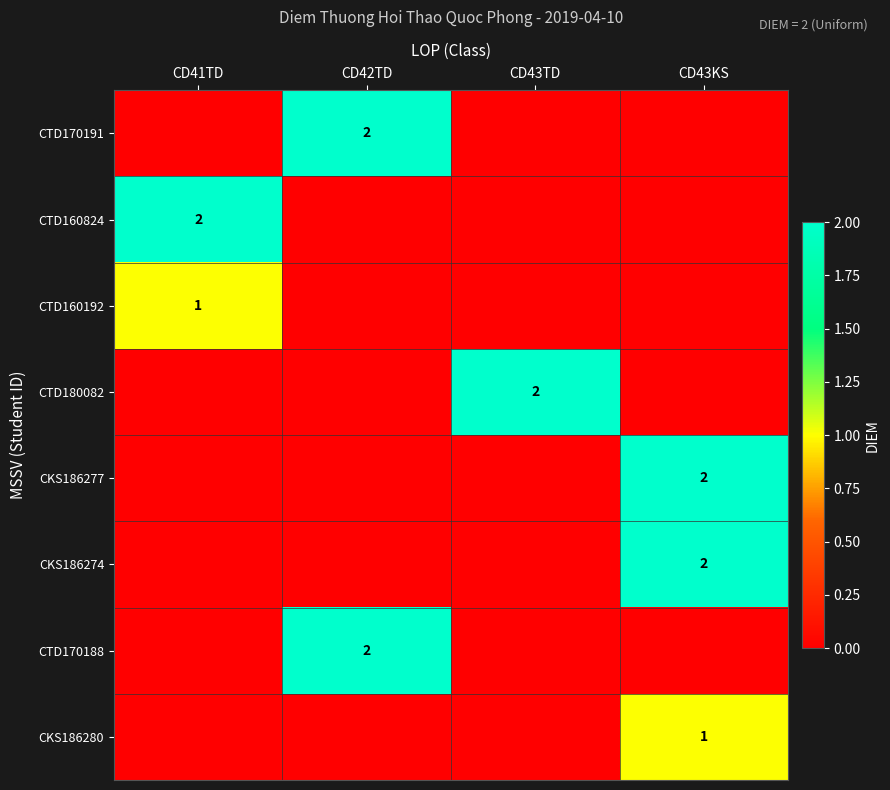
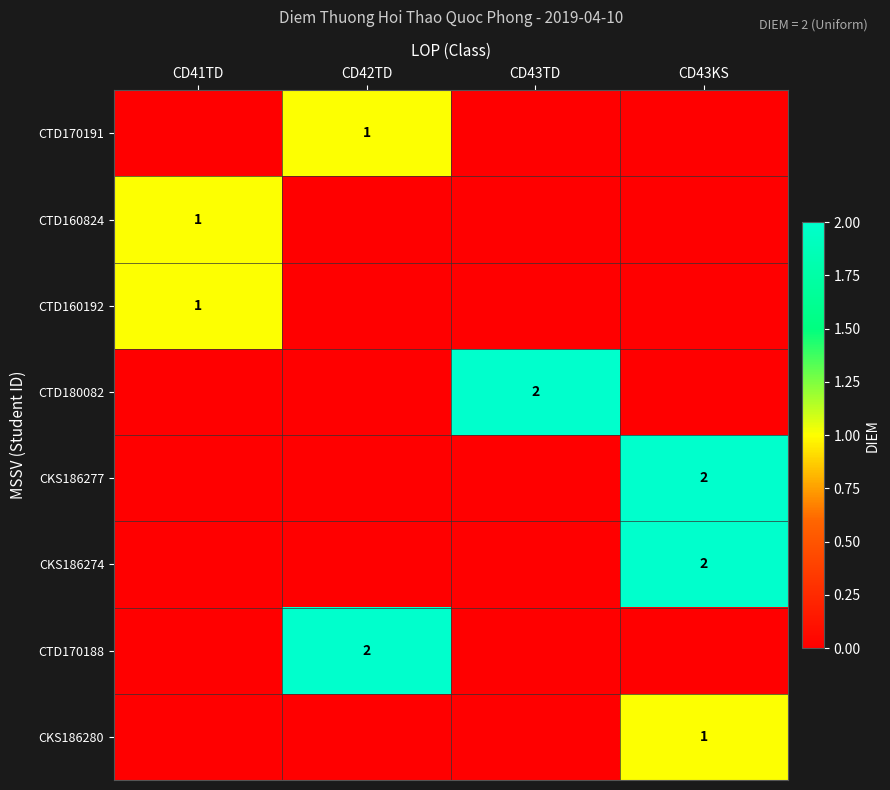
CTD170191, CD42TD: 2 -> 1
CTD160824, CD41TD: 2 -> 1
